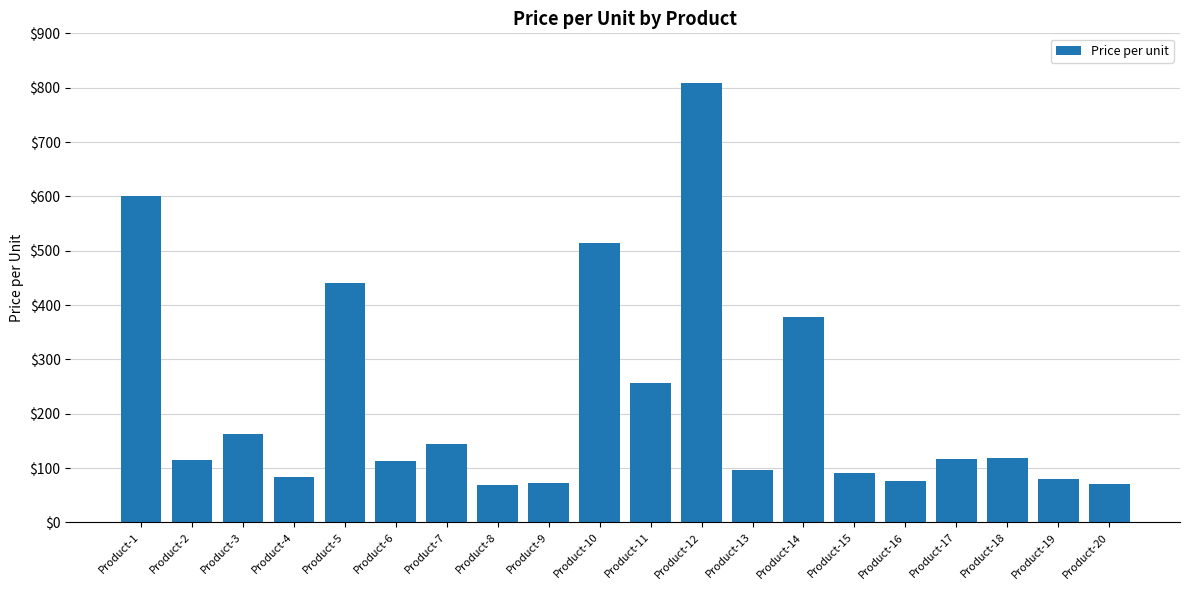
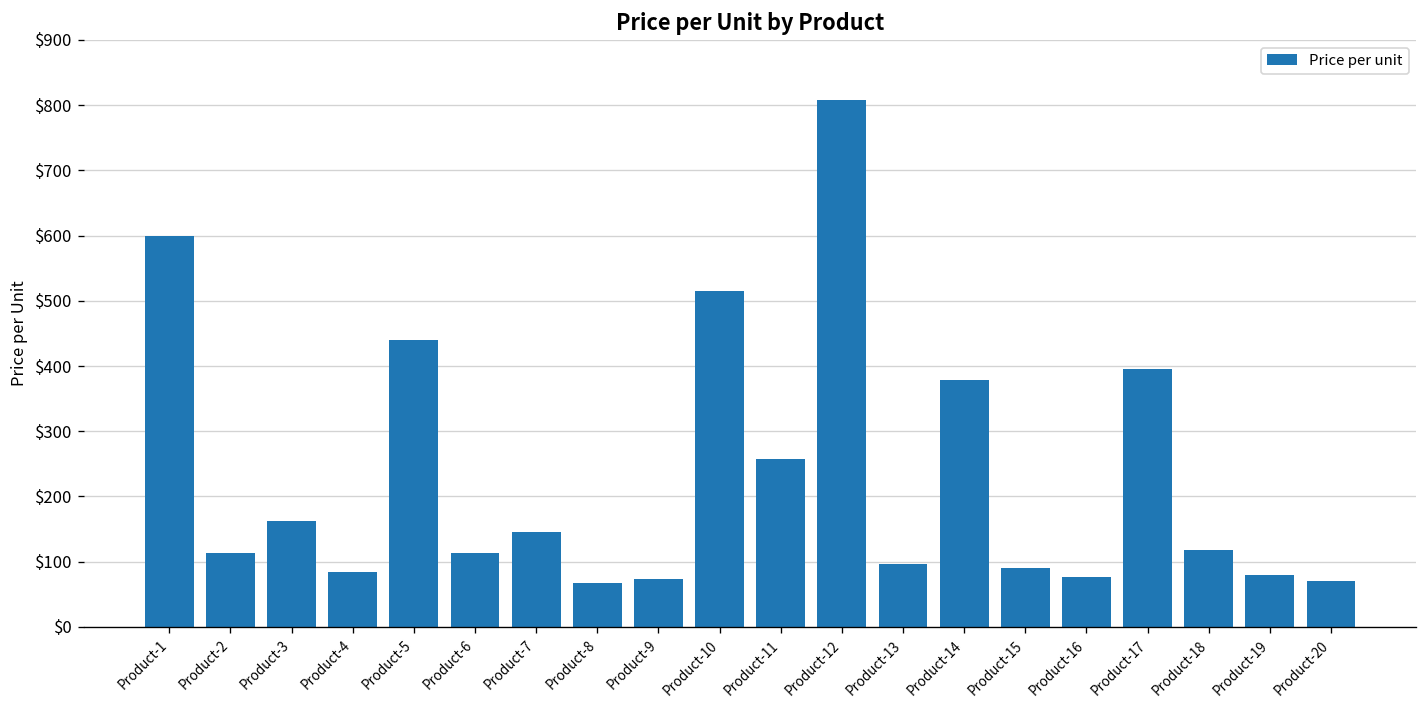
Product-17: $120 -> $400
